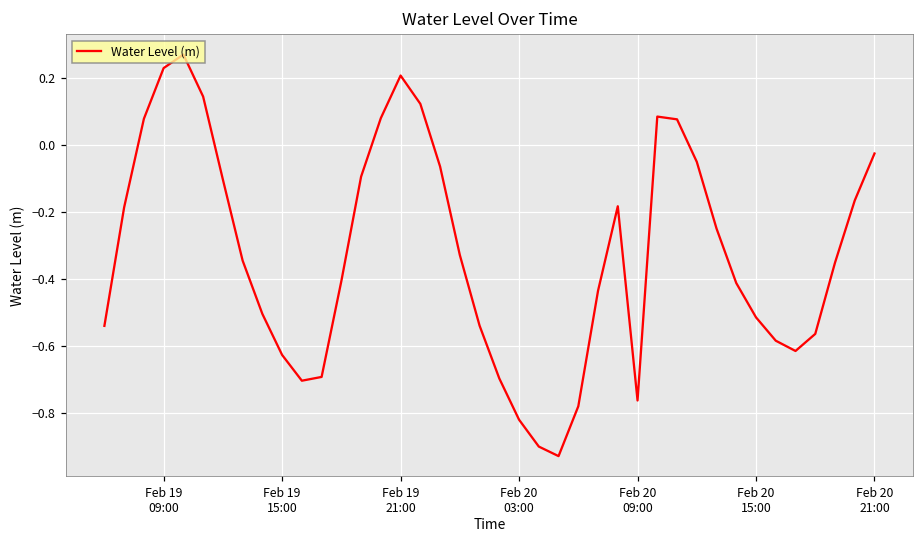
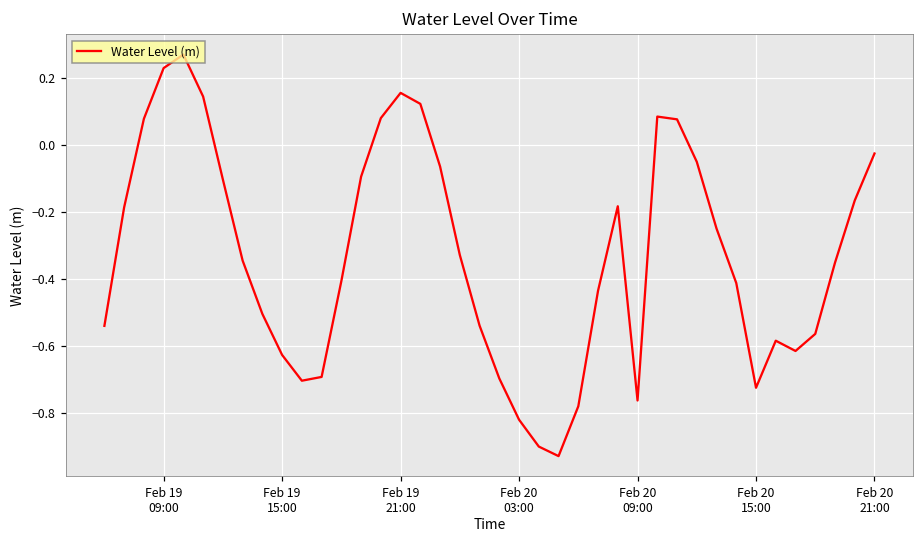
Feb 19 21:00: 0.21 -> 0.16
Feb 20 15:00: -0.51 -> -0.72
